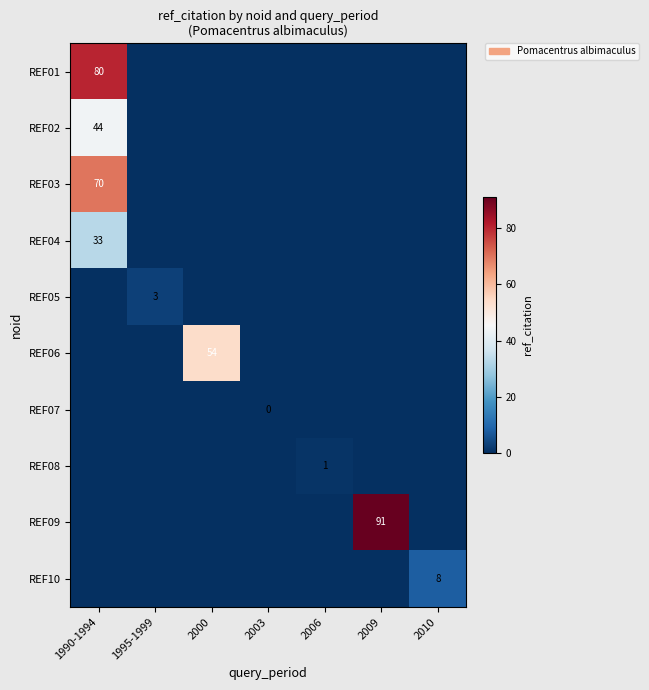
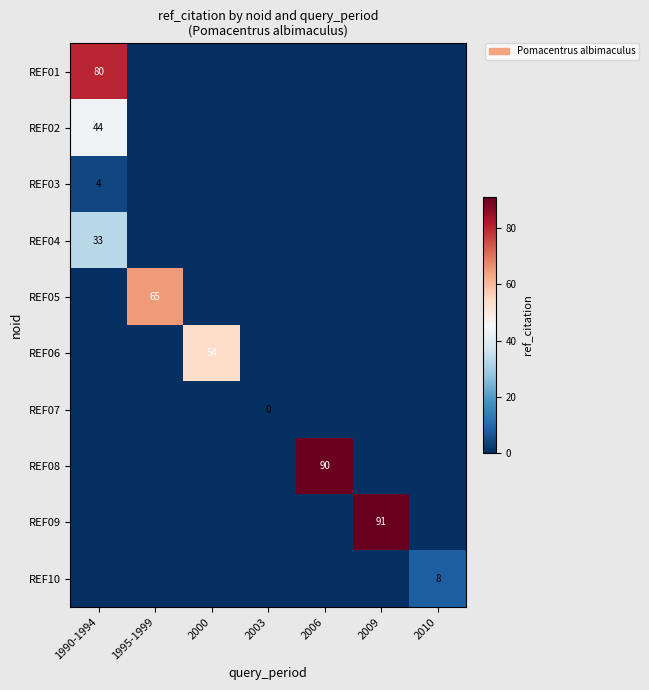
REF03, 1990-1994: 70 -> 4
REF05, 1995-1999: 3 -> 65
REF08, 2006: 1 -> 90
